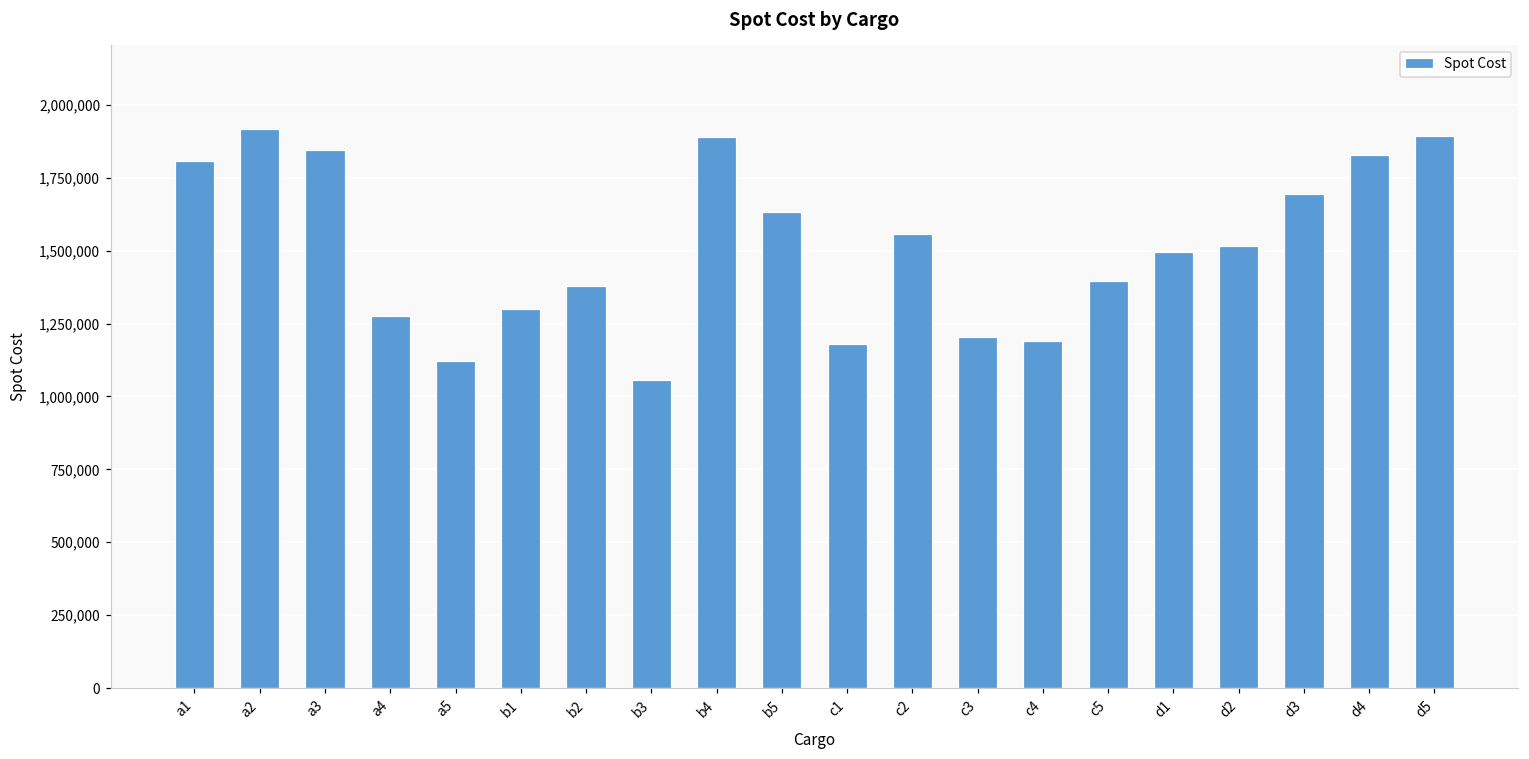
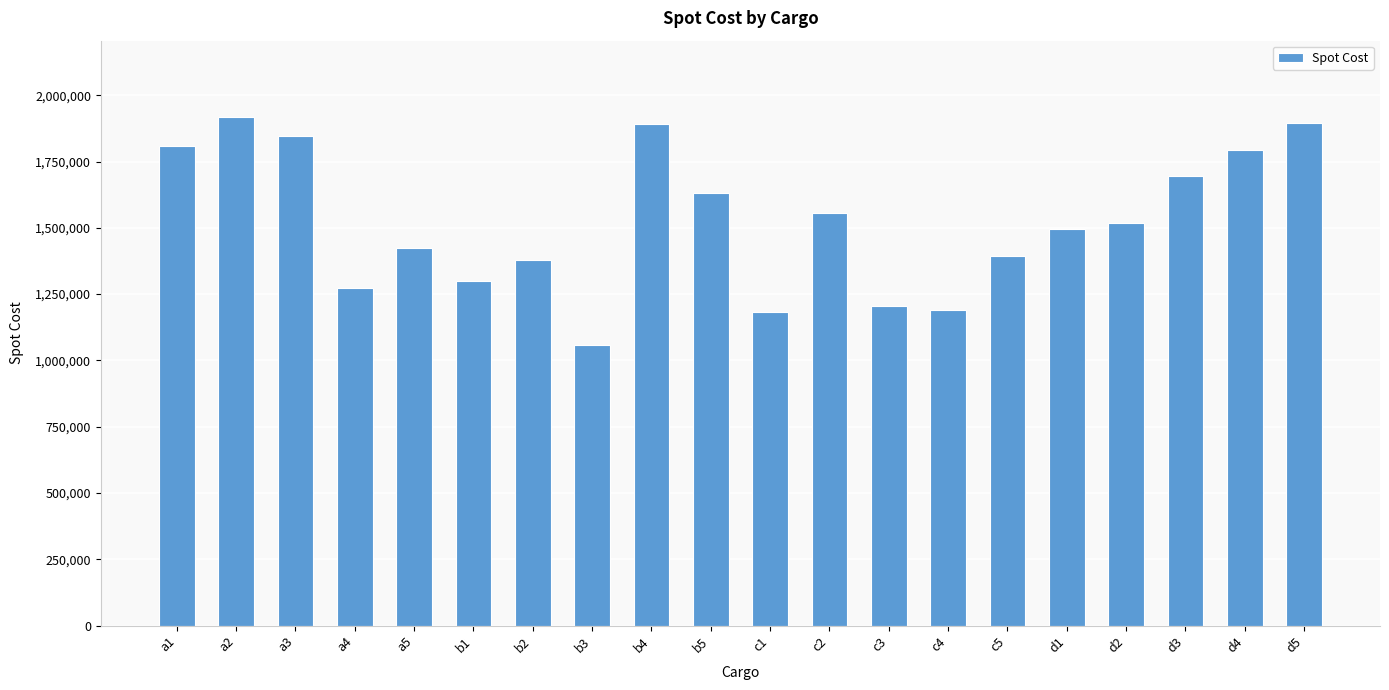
a5: 1,120,000 -> 1,420,000
d4: 1,830,000 -> 1,790,000
